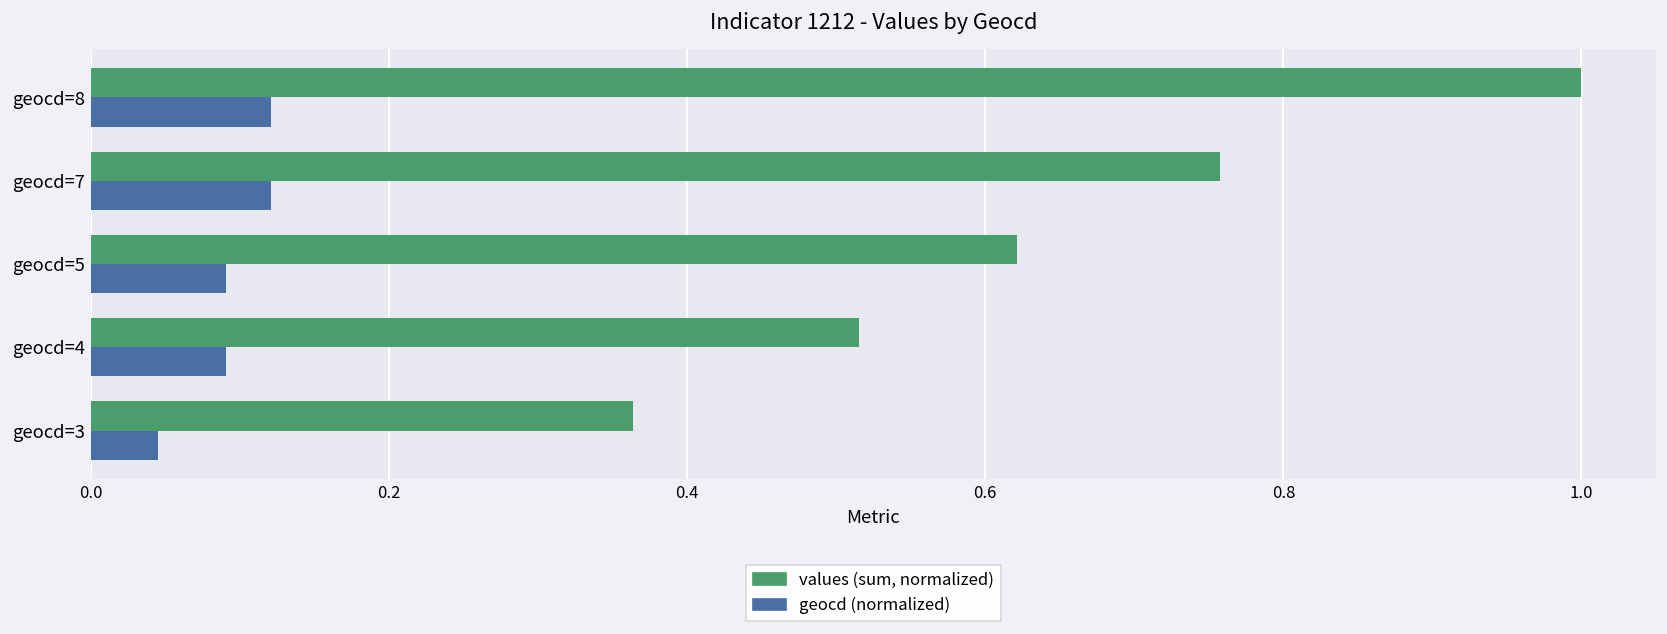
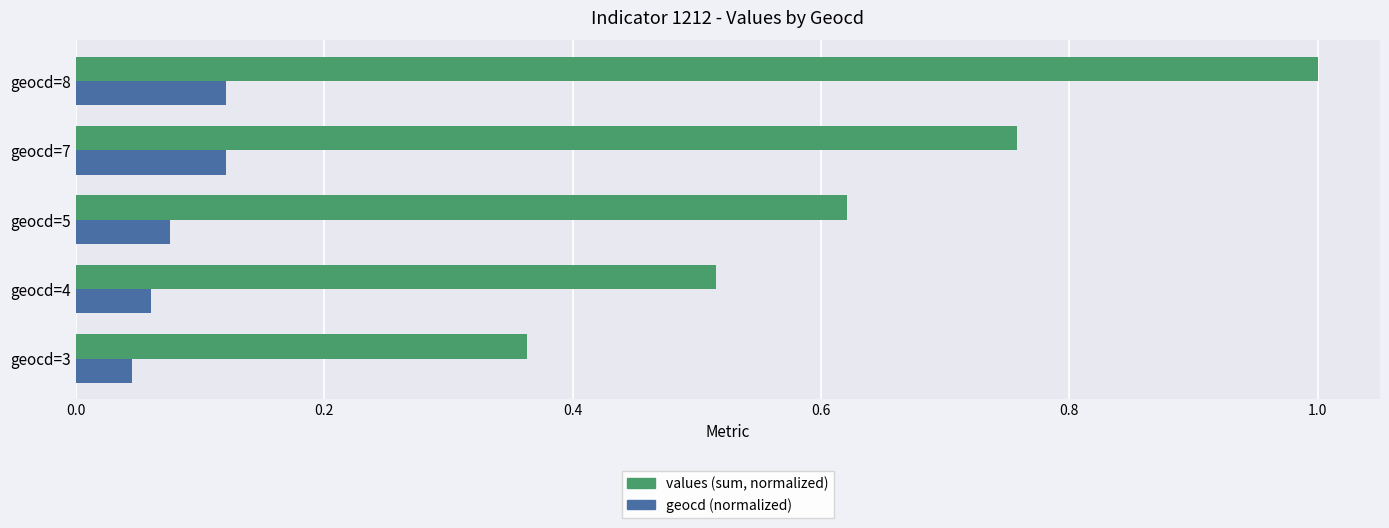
geocd (normalized), geocd=5: 0.091 -> 0.076
geocd (normalized), geocd=4: 0.091 -> 0.061
